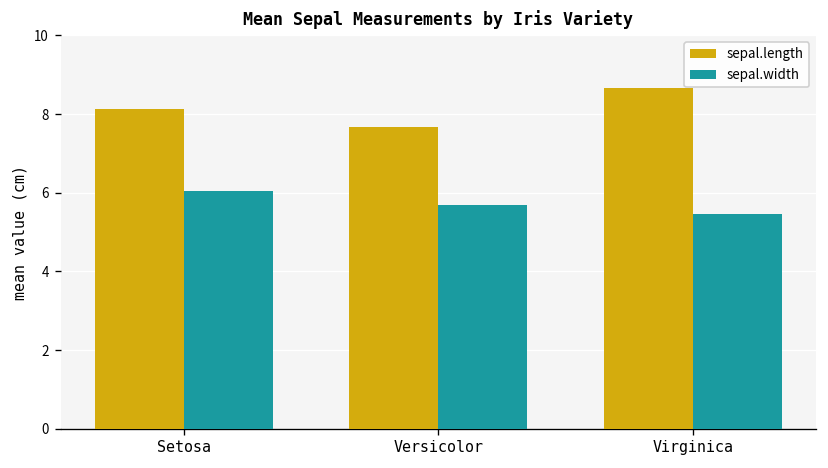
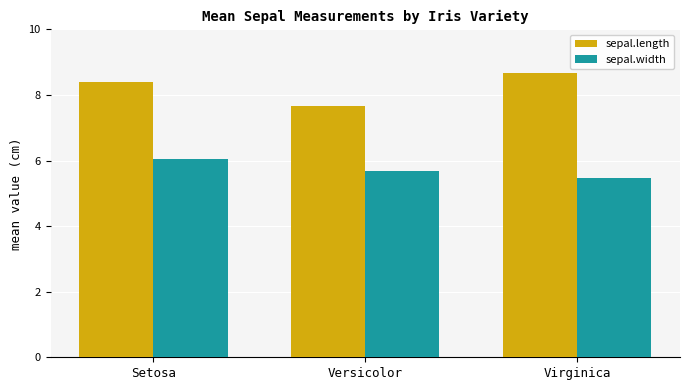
sepal.length, Setosa: 8.1 -> 8.4
